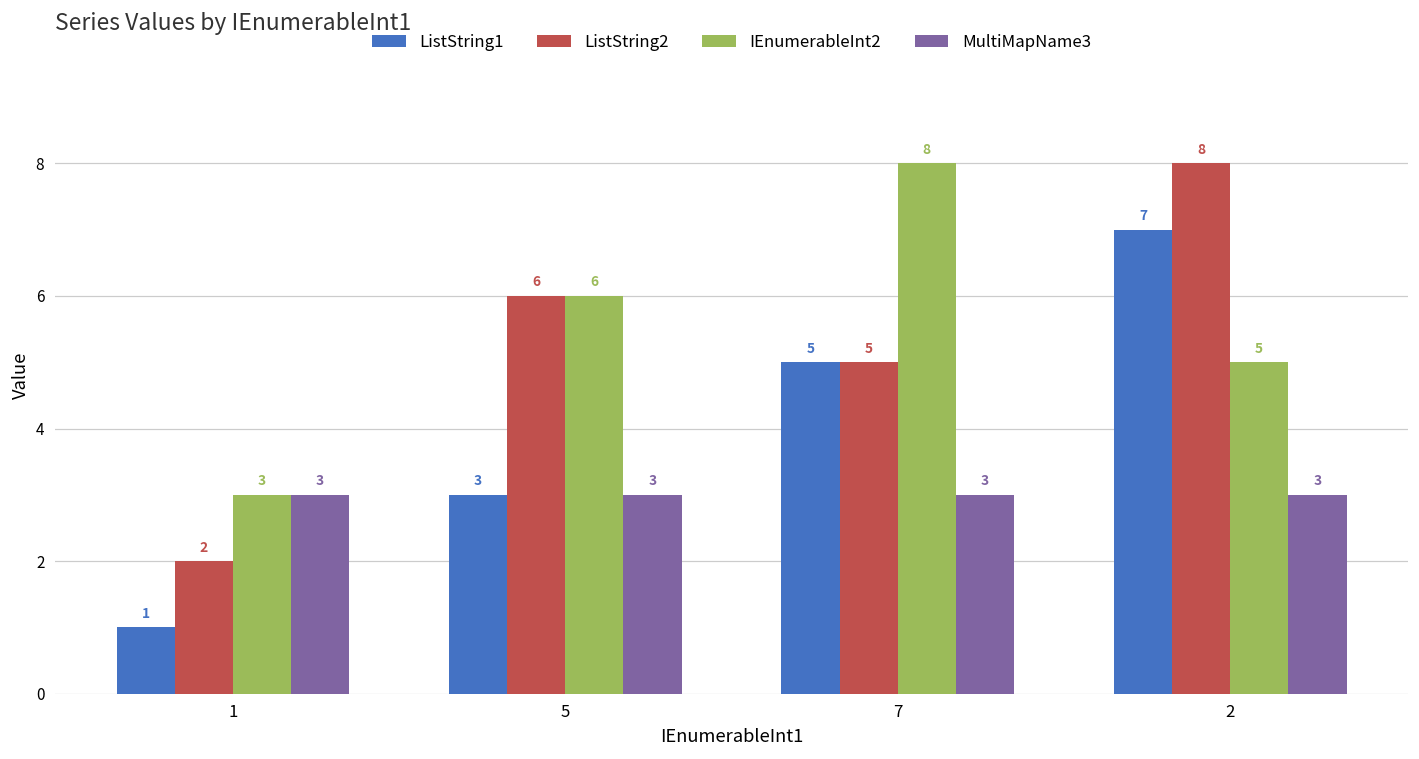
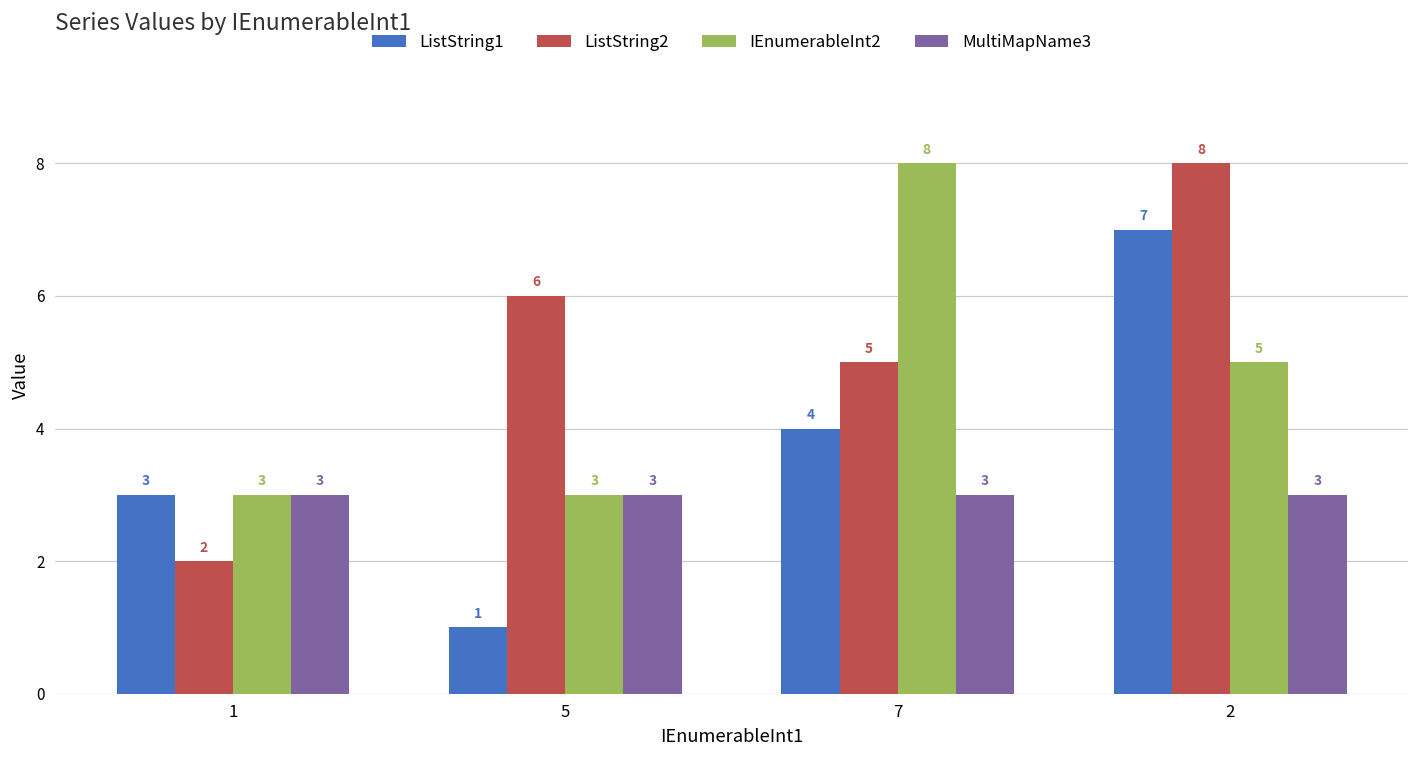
ListString1, 1: 1 -> 3
ListString1, 5: 3 -> 1
IEnumerableInt2, 5: 6 -> 3
ListString1, 7: 5 -> 4
